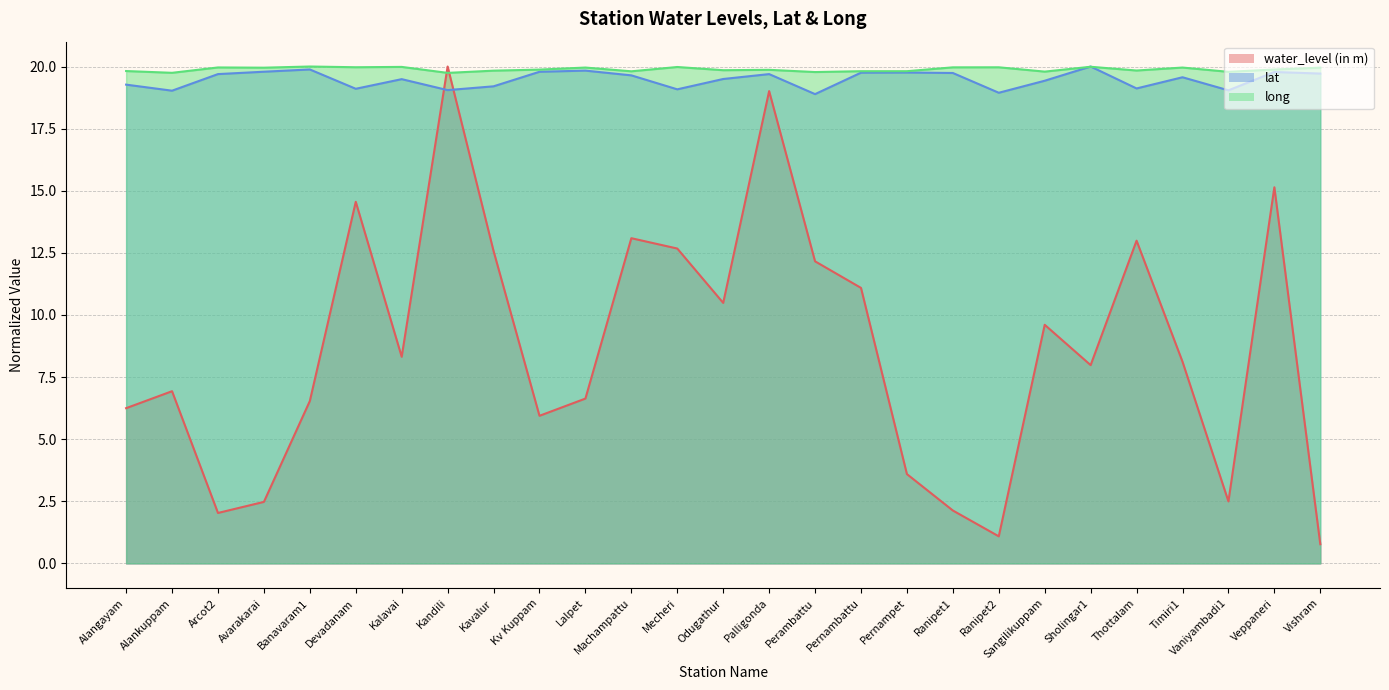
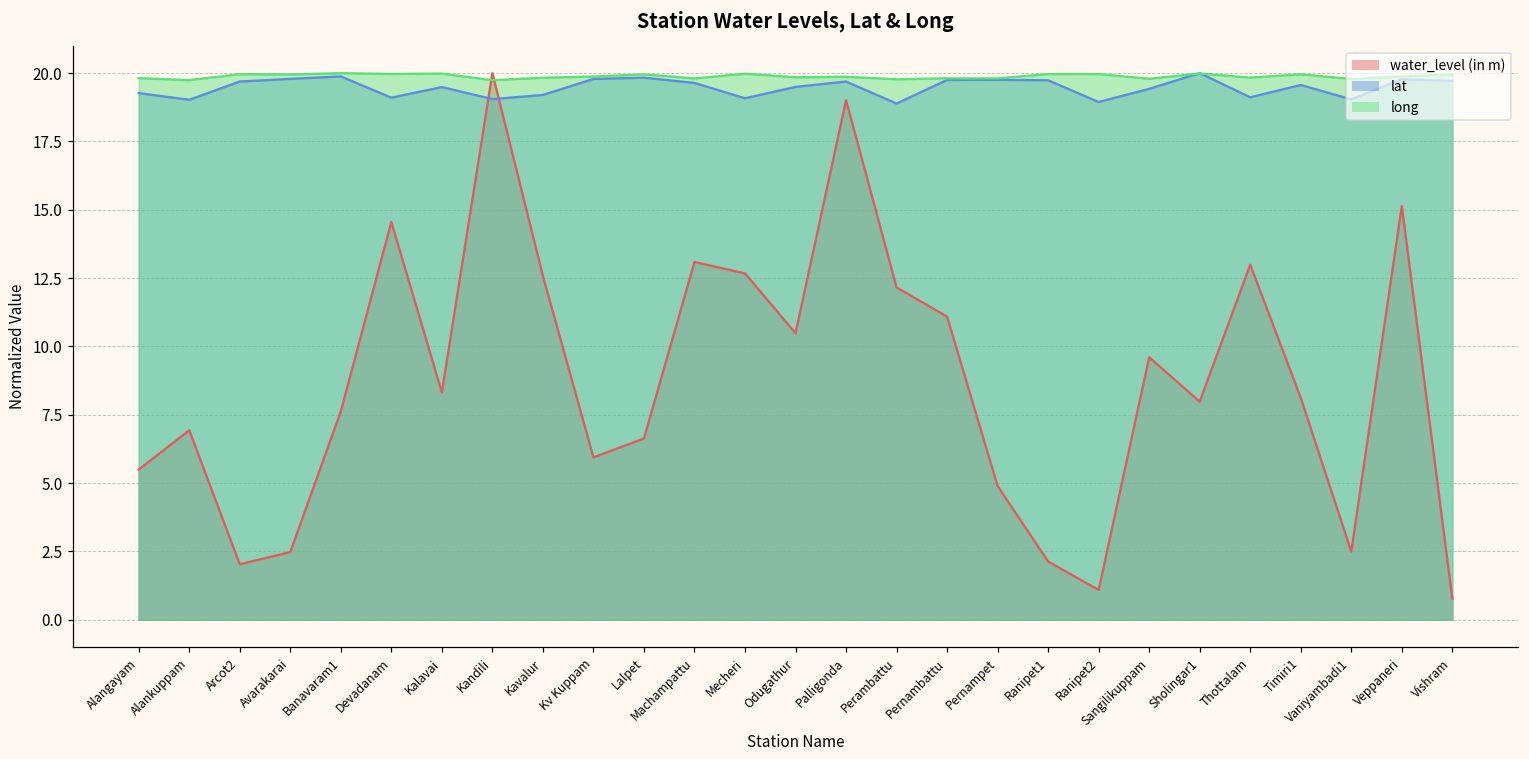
water_level (in m), Alangayam: 6.2 -> 5.5
water_level (in m), Banavaram1: 6.5 -> 7.6
water_level (in m), Pernampet: 3.6 -> 4.9
